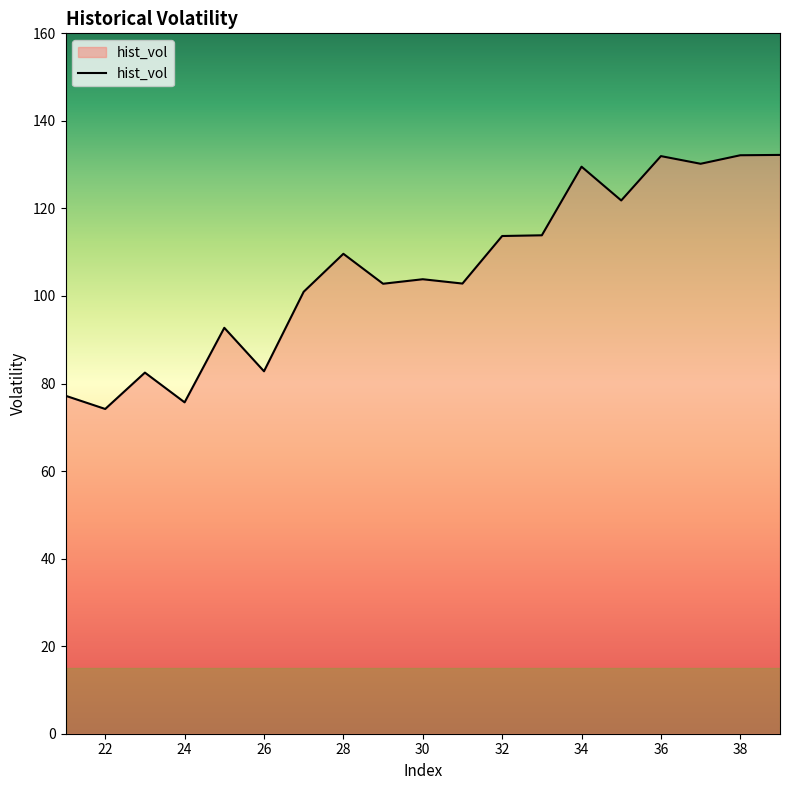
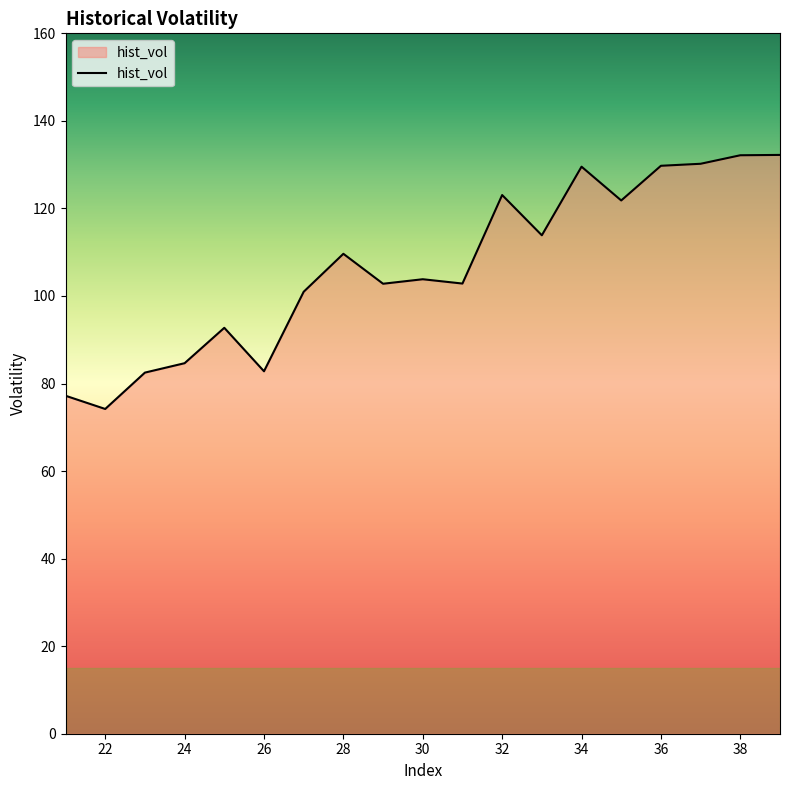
24: 76 -> 85
32: 114 -> 123
36: 132 -> 130
